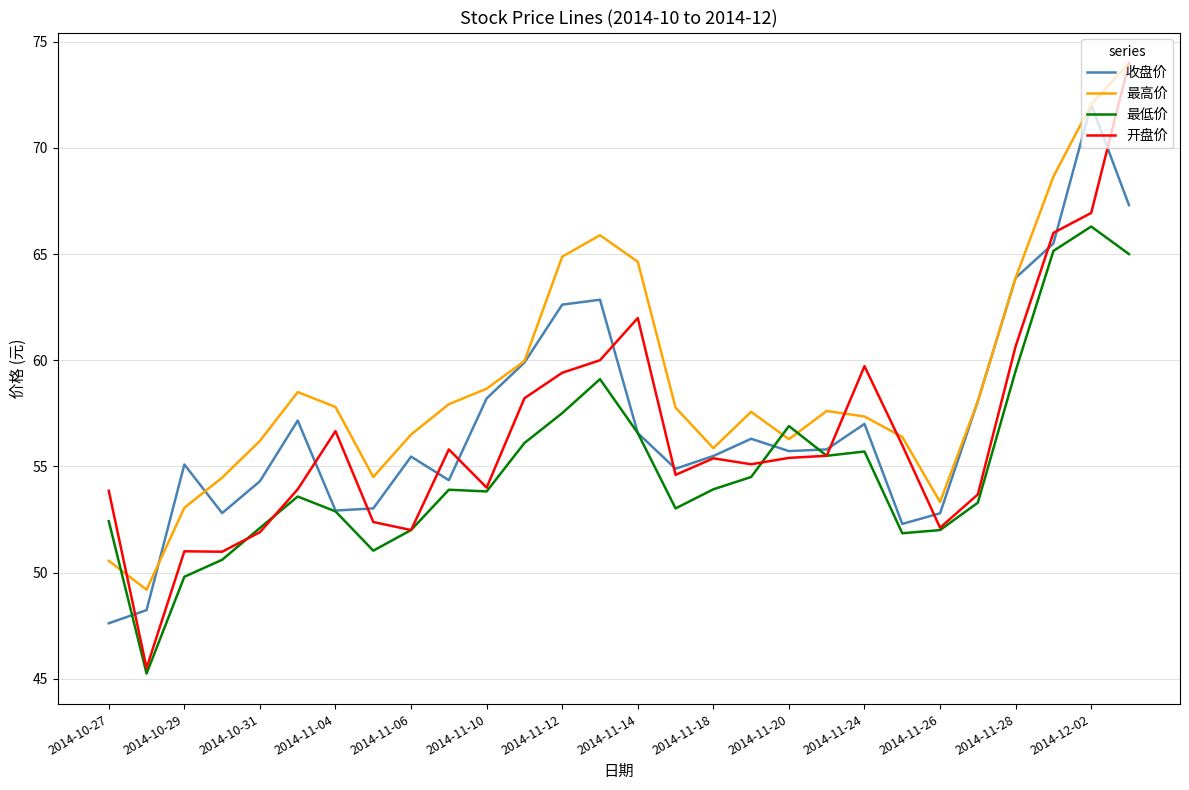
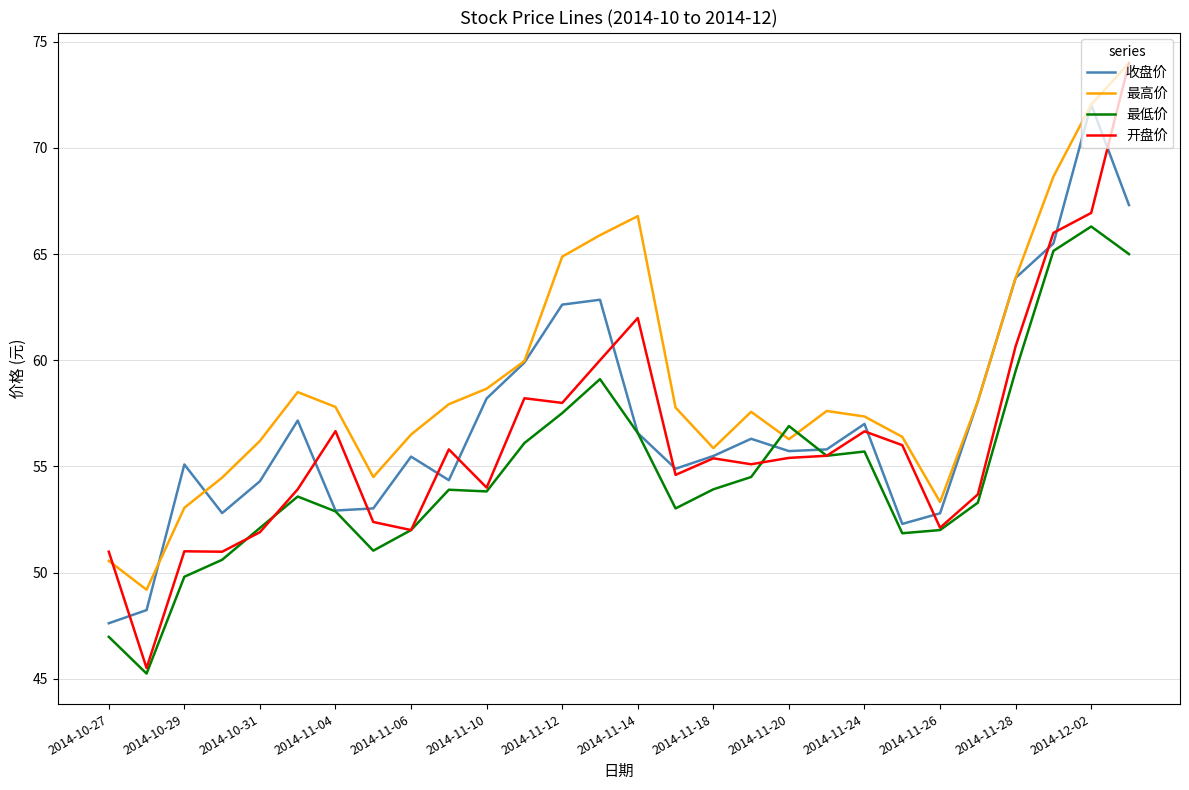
最低价, 2014-10-27: 52.4 -> 47.0
开盘价, 2014-10-27: 53.9 -> 51.0
开盘价, 2014-11-12: 59.4 -> 58.0
最高价, 2014-11-14: 64.6 -> 66.8
开盘价, 2014-11-24: 59.7 -> 56.7
